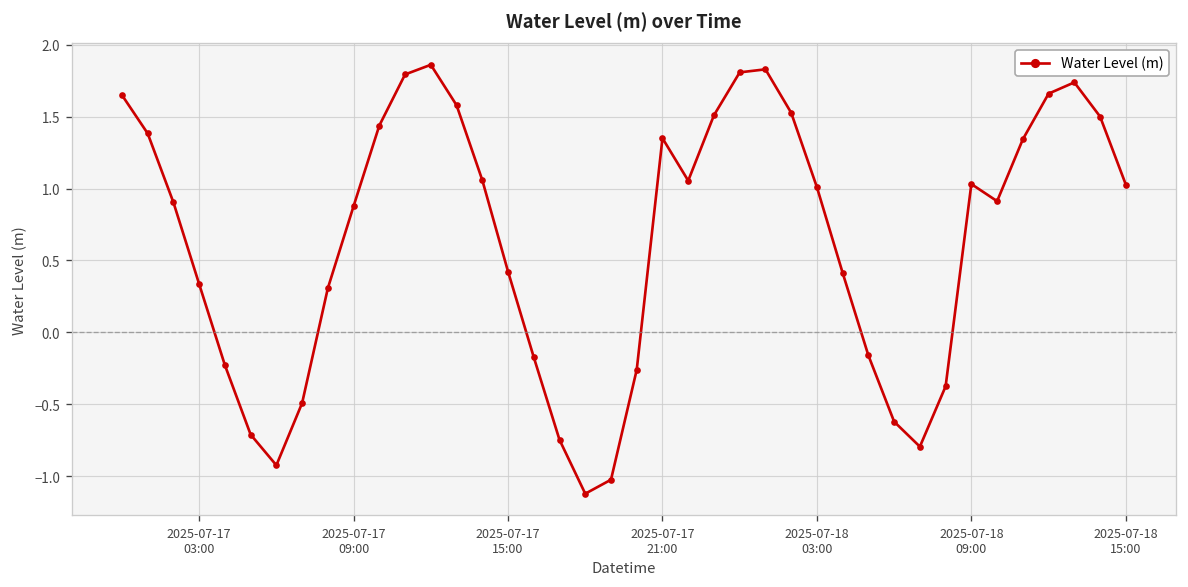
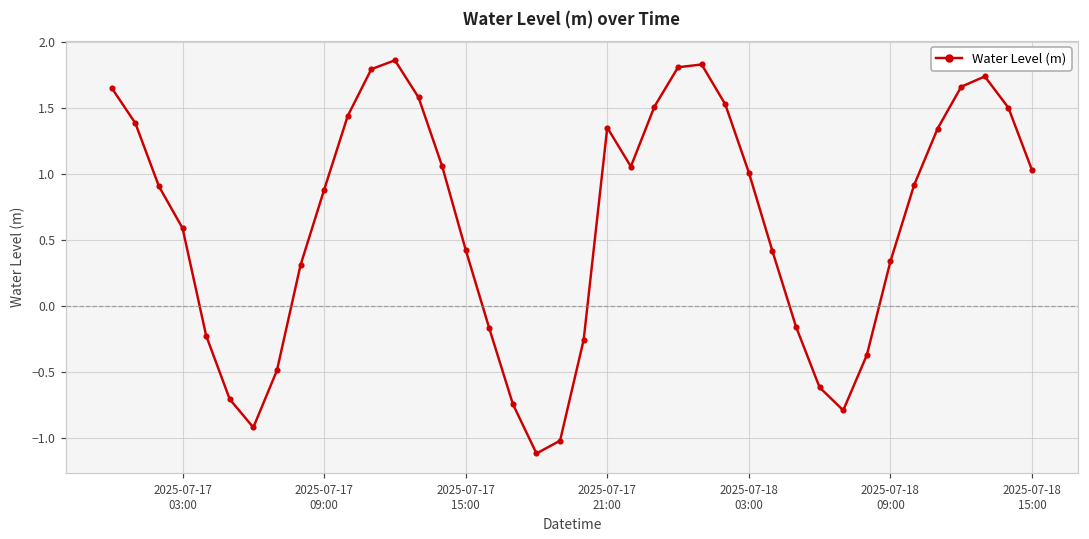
2025-07-17 03:00: 0.34 -> 0.59
2025-07-18 09:00: 1.03 -> 0.34
